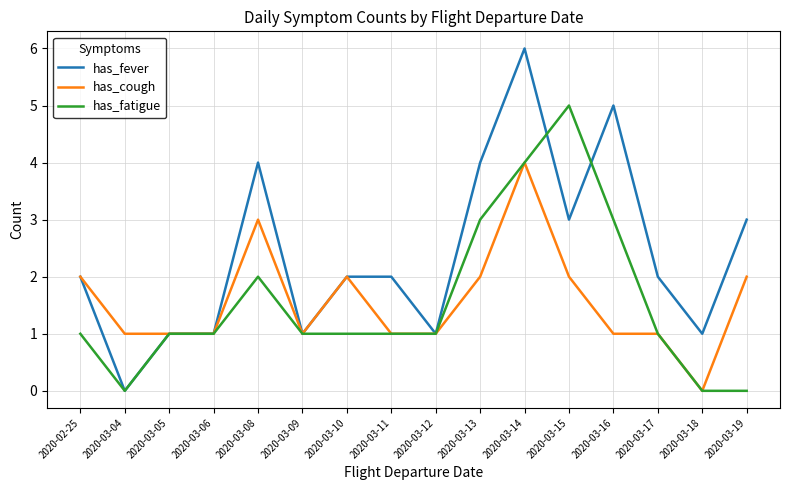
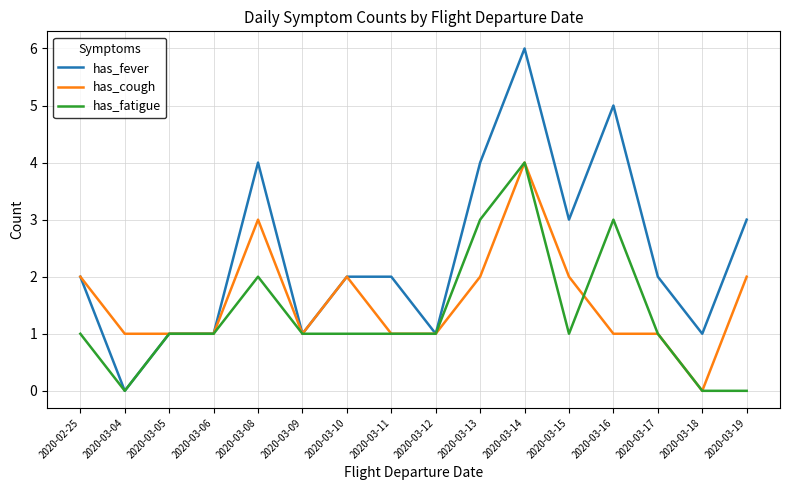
has_fatigue, 2020-03-15: 5 -> 1
